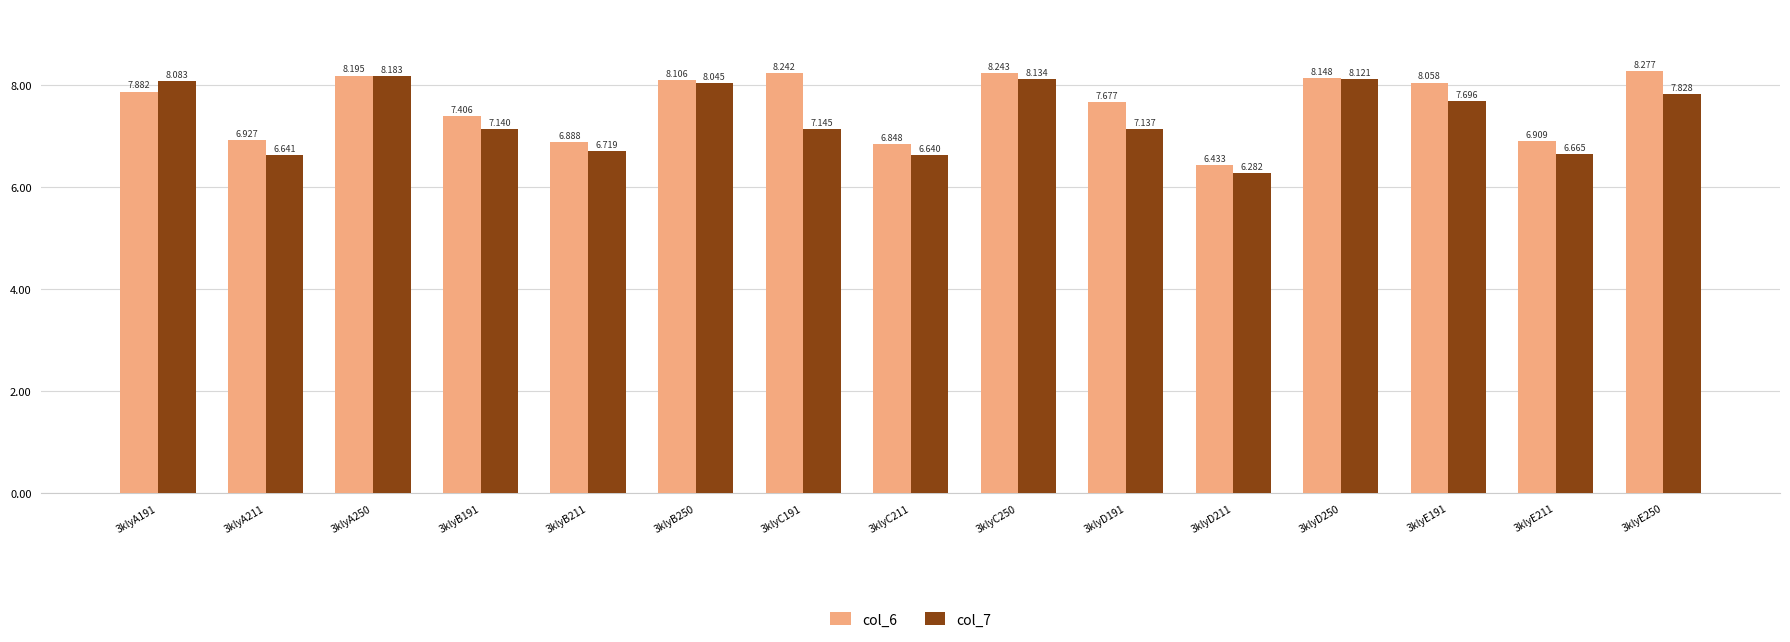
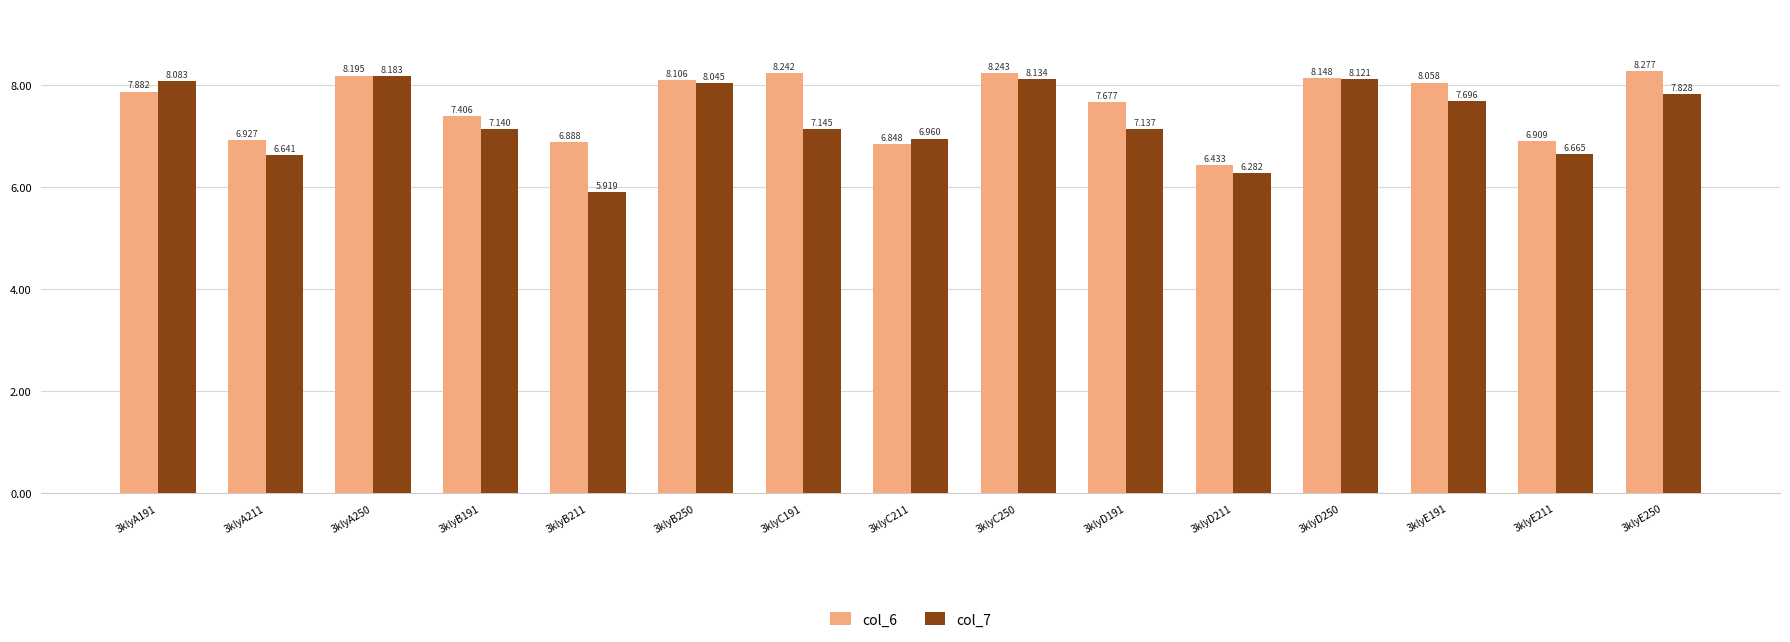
col_7, 3klyB211: 6.719 -> 5.919
col_7, 3klyC211: 6.640 -> 6.960
